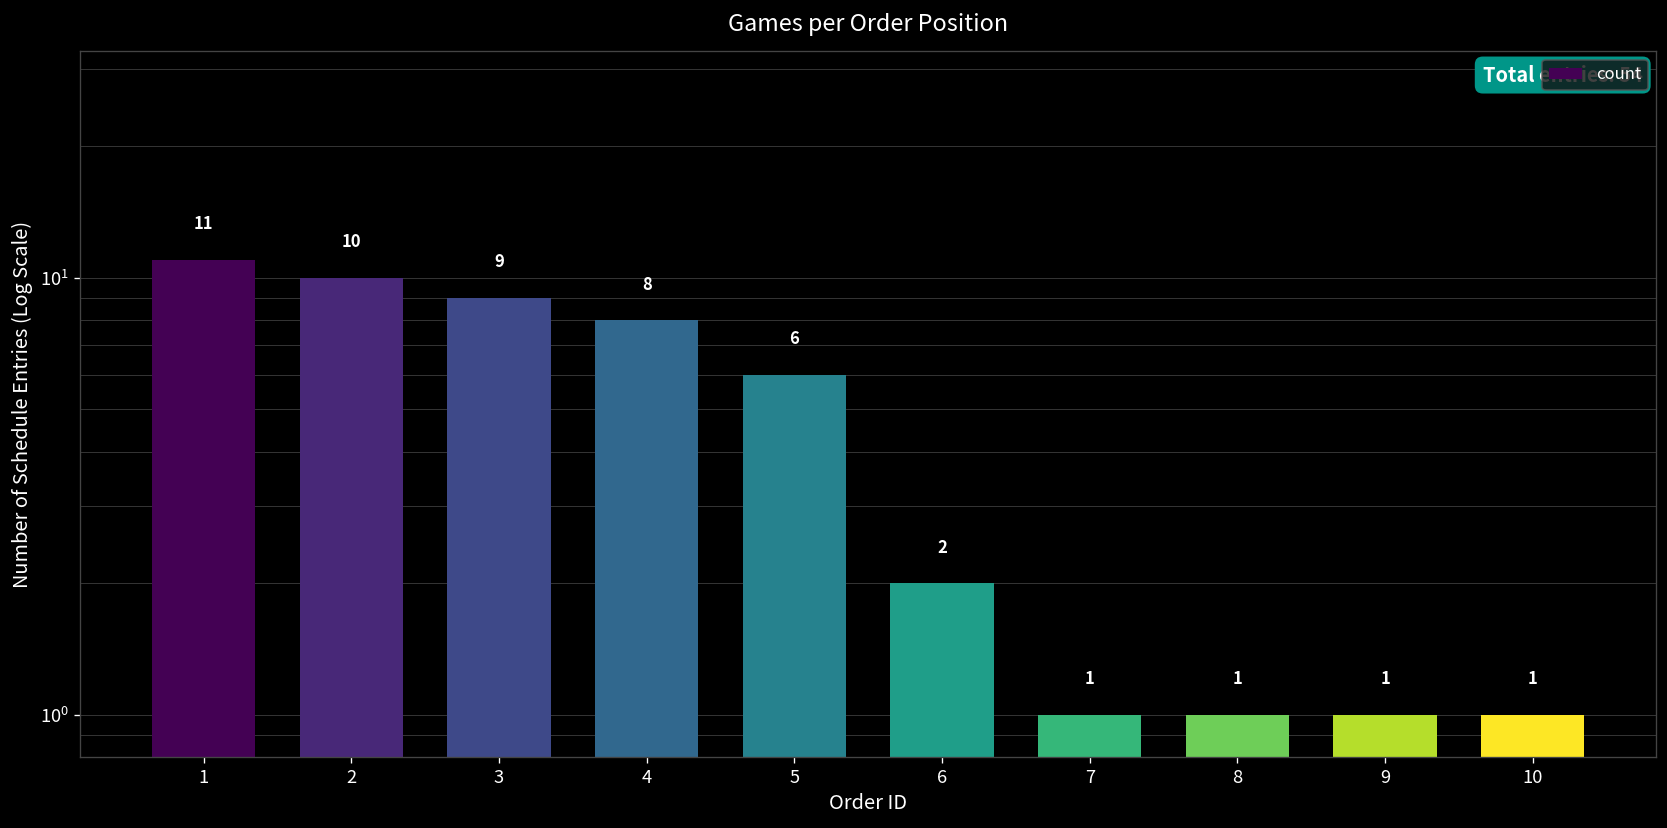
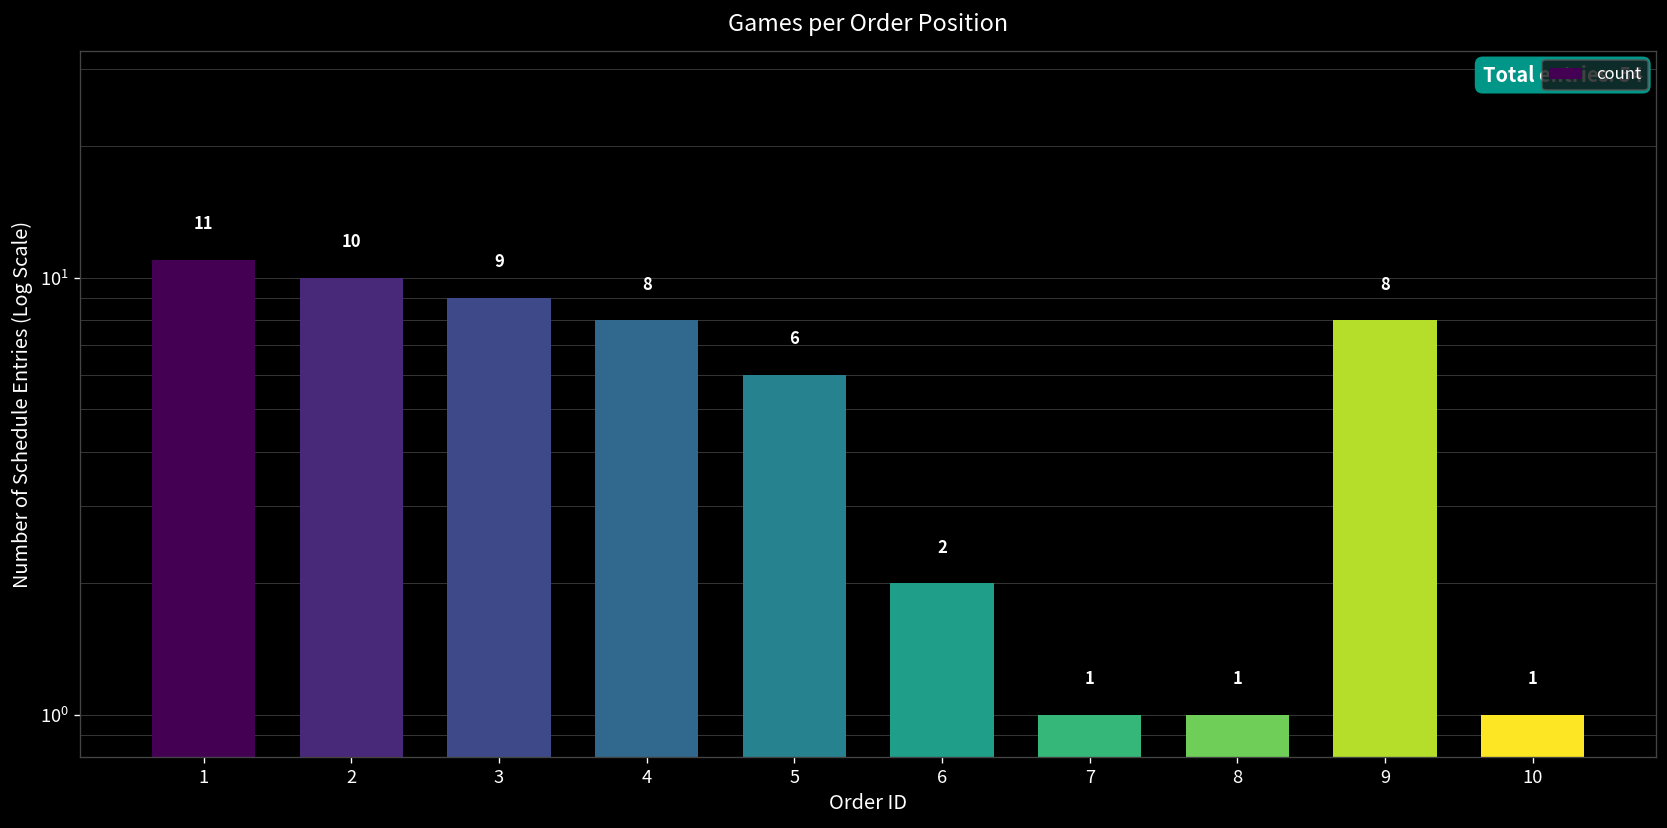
9: 1 -> 8
